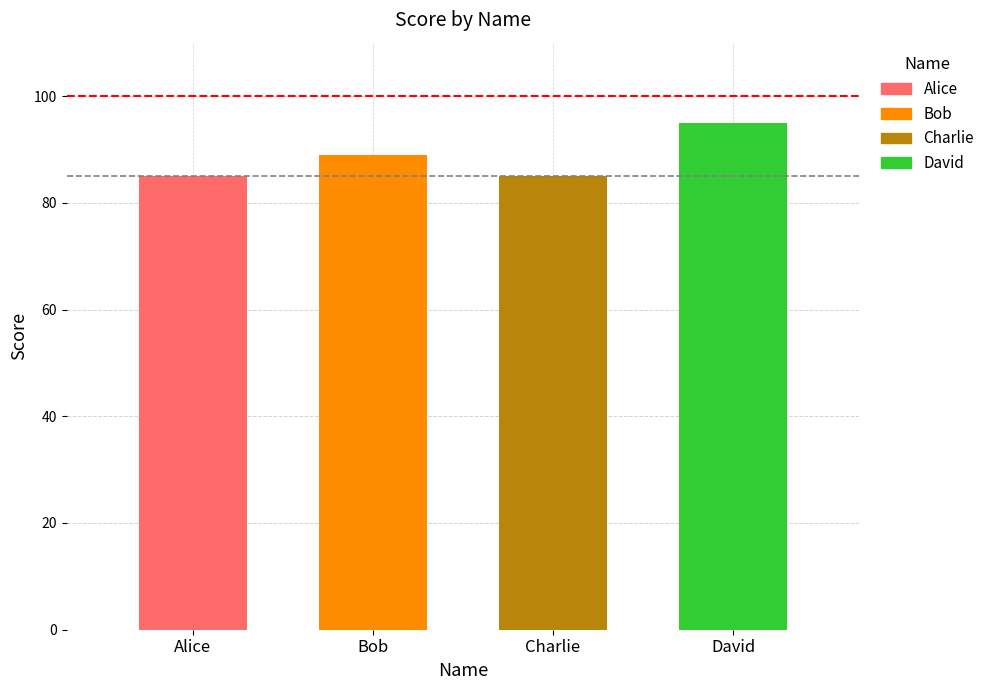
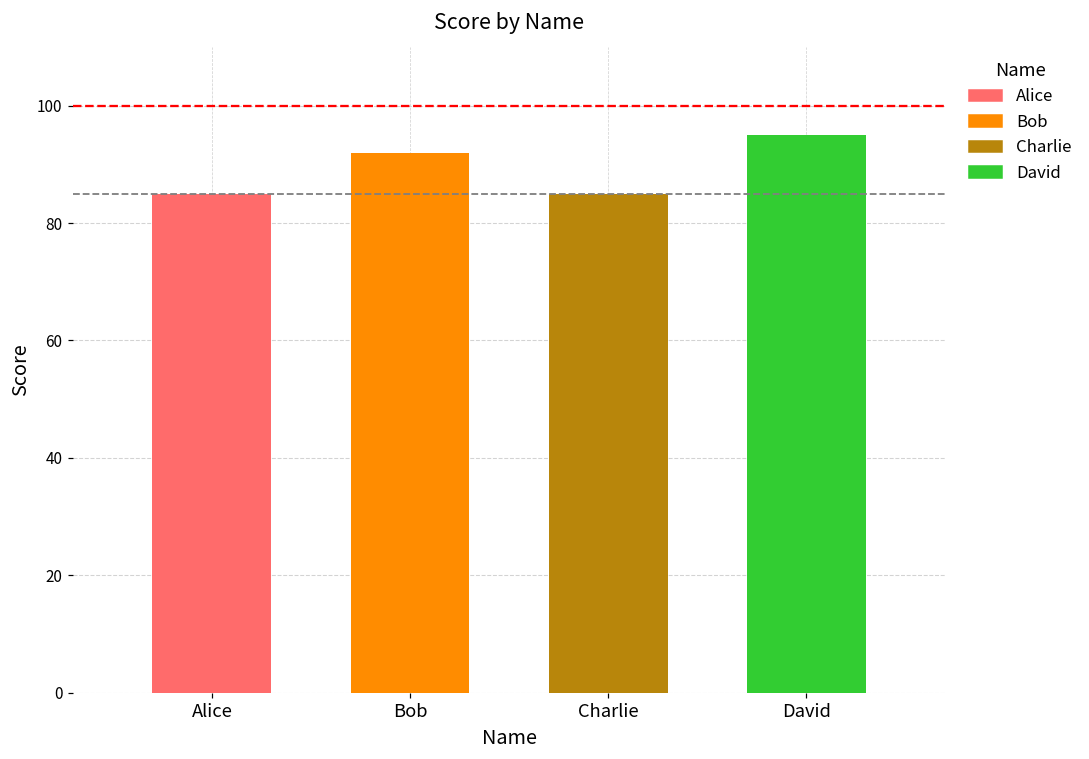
Bob: 89 -> 92
